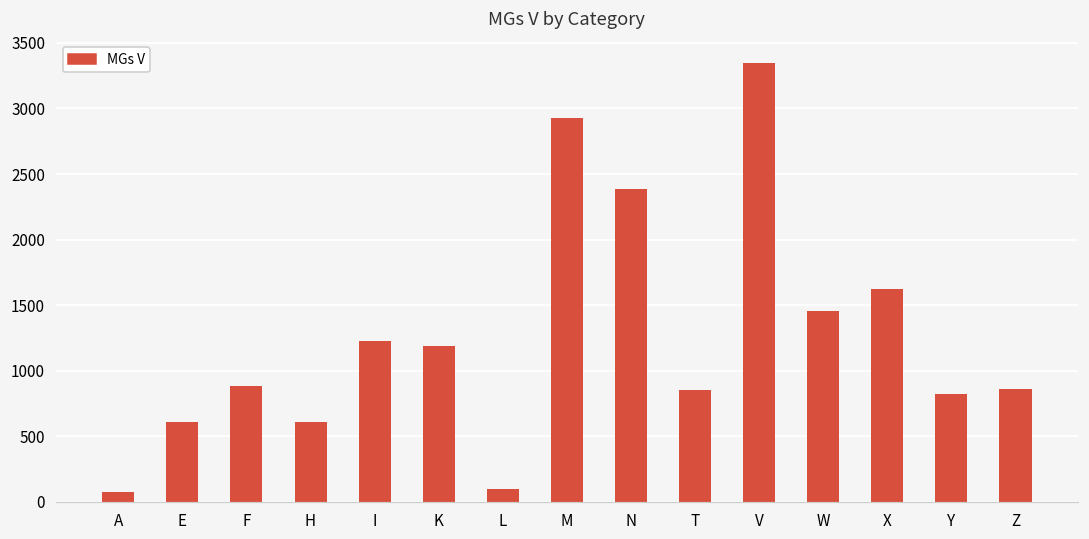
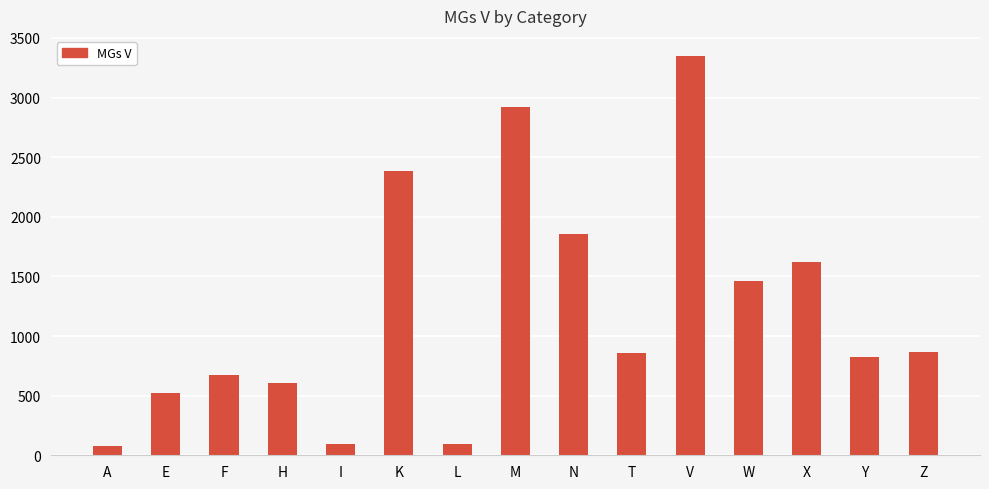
E: 610 -> 520
F: 880 -> 670
I: 1230 -> 100
K: 1190 -> 2390
N: 2390 -> 1860
